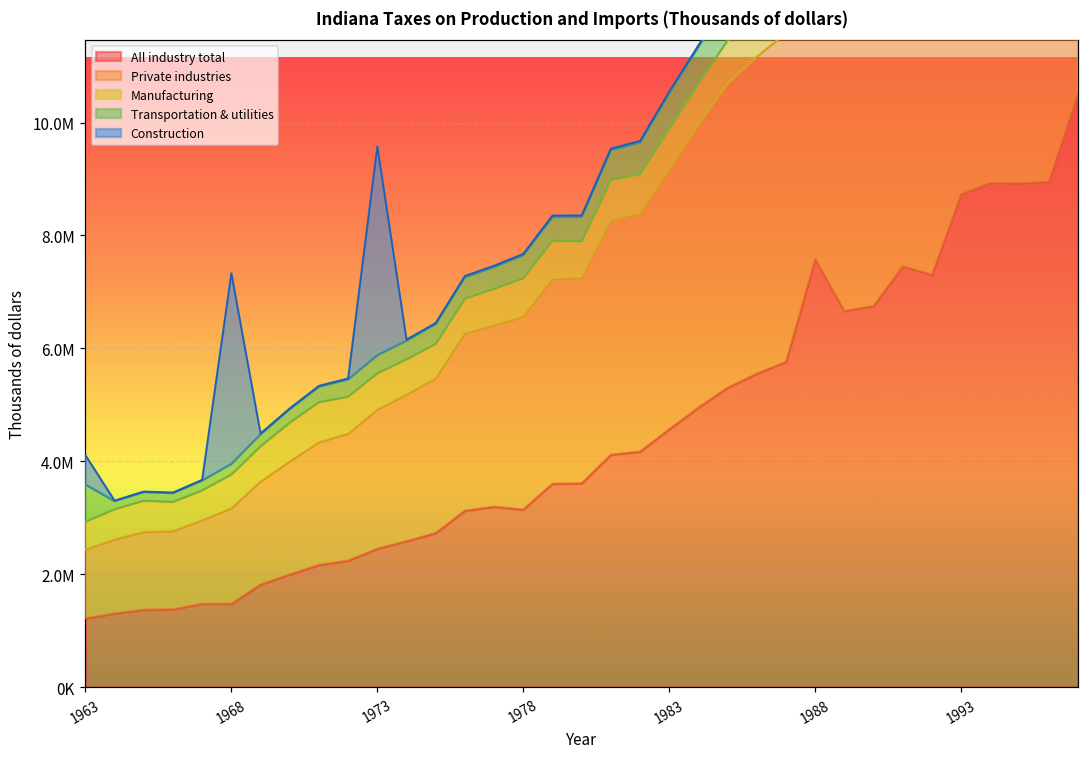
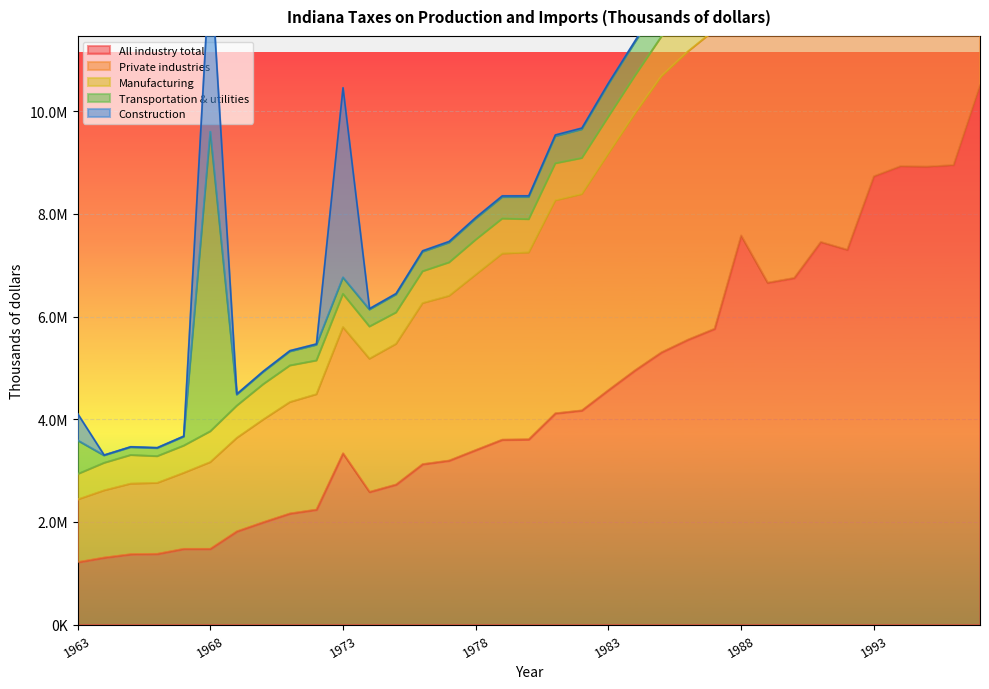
Transportation & utilities, 1968: 200000 -> 5800000
All industry total, 1973: 2500000 -> 3300000
All industry total, 1978: 3100000 -> 3400000
